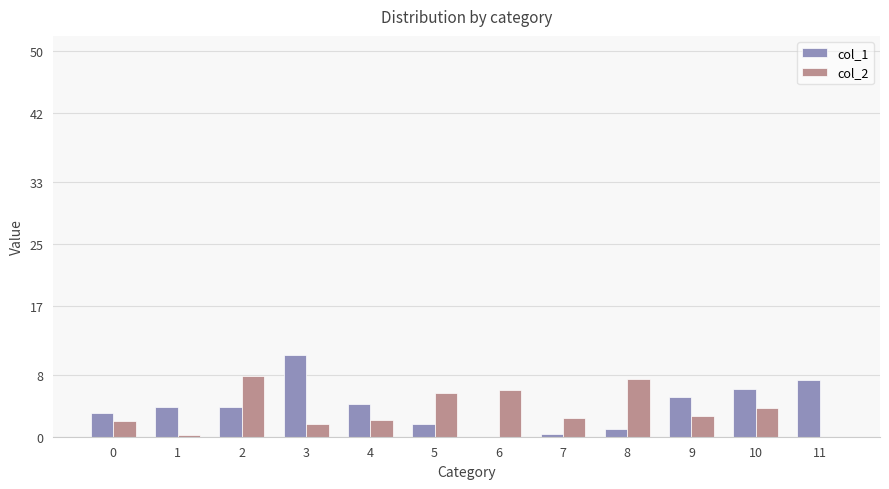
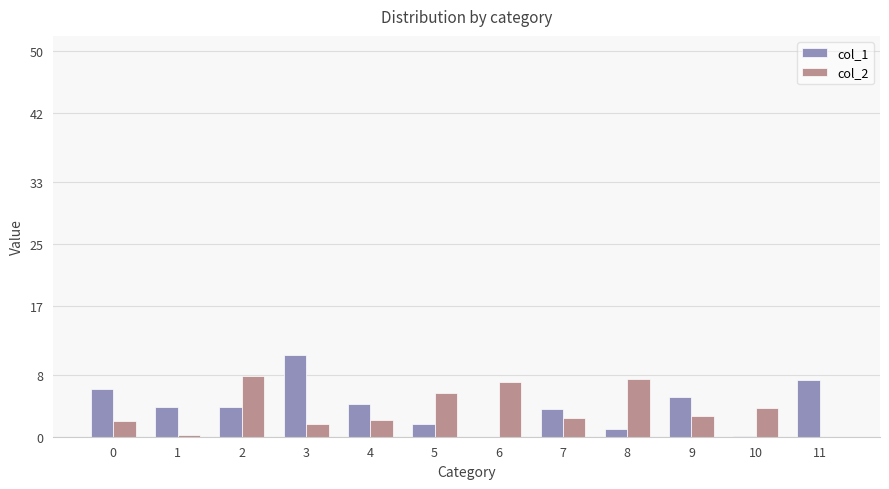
col_1, 0: 3 -> 6
col_2, 6: 6 -> 7
col_1, 7: 0 -> 4
col_1, 10: 6 -> 0
